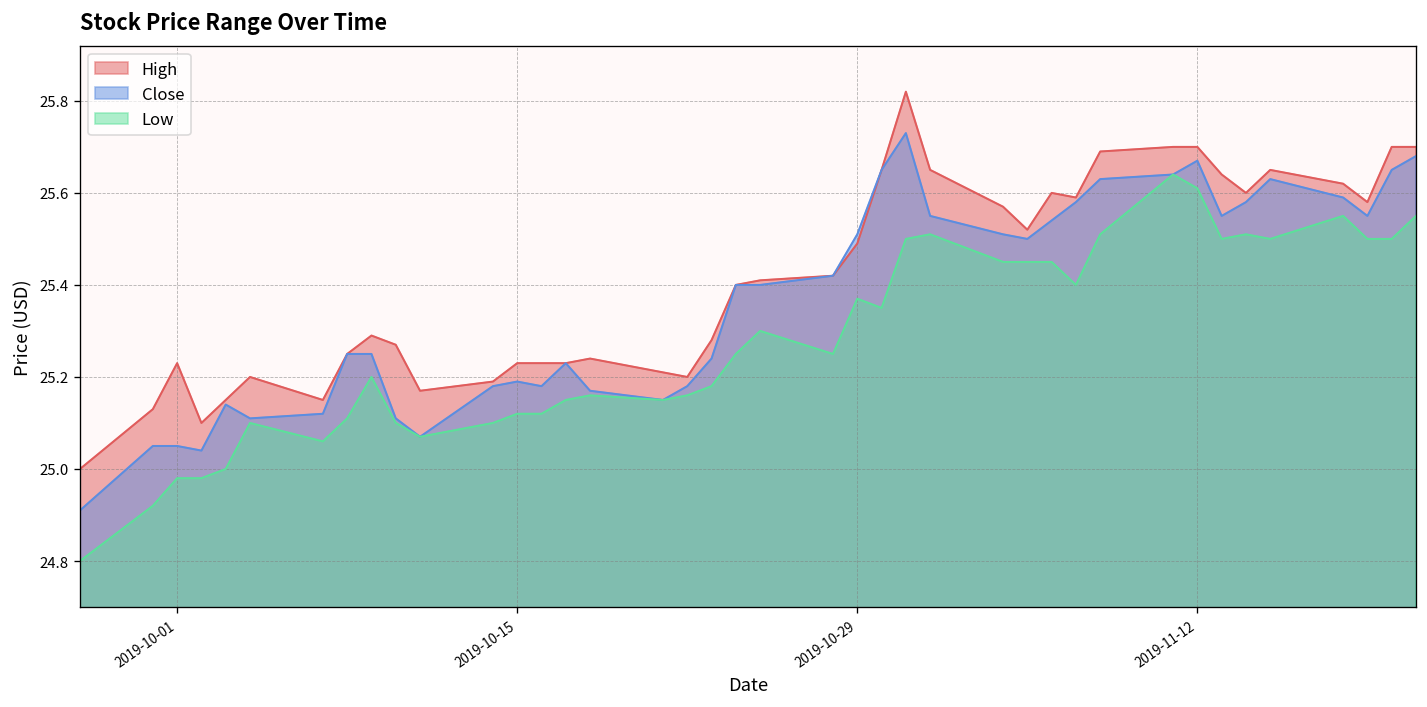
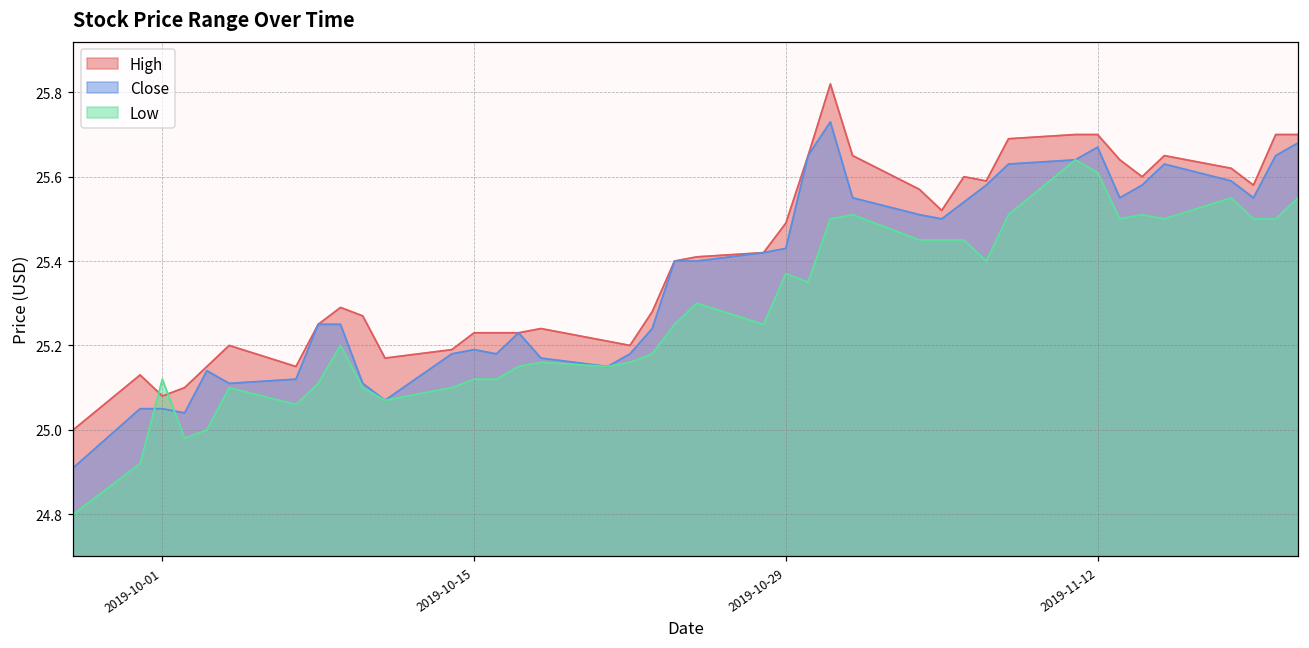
High, 2019-10-01: 25.23 -> 25.08
Low, 2019-10-01: 24.98 -> 25.12
Close, 2019-10-29: 25.51 -> 25.43
